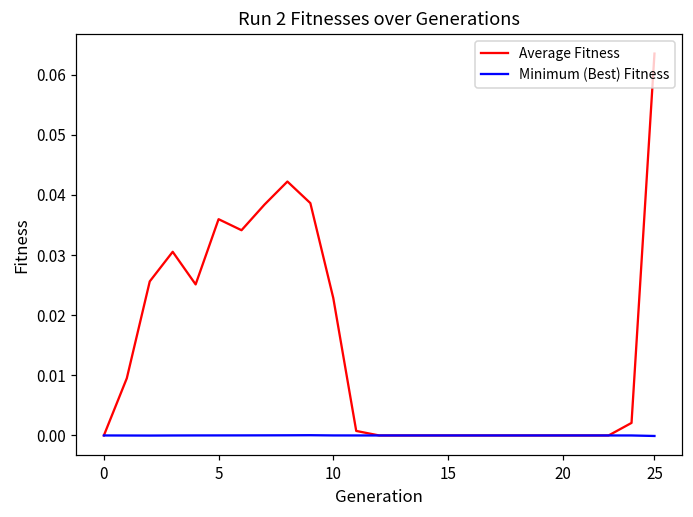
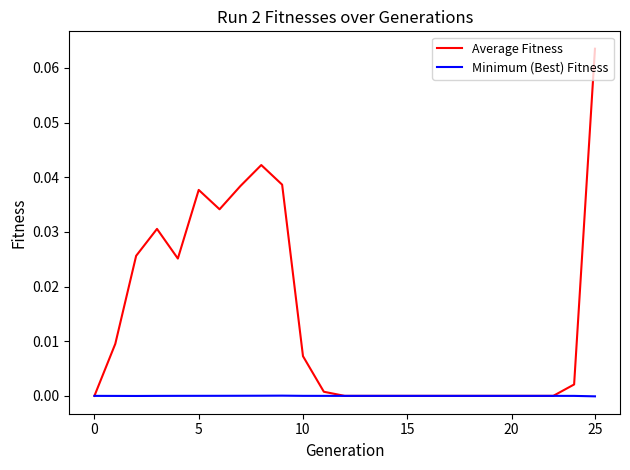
Average Fitness, 5: 0.036 -> 0.038
Average Fitness, 10: 0.023 -> 0.007
